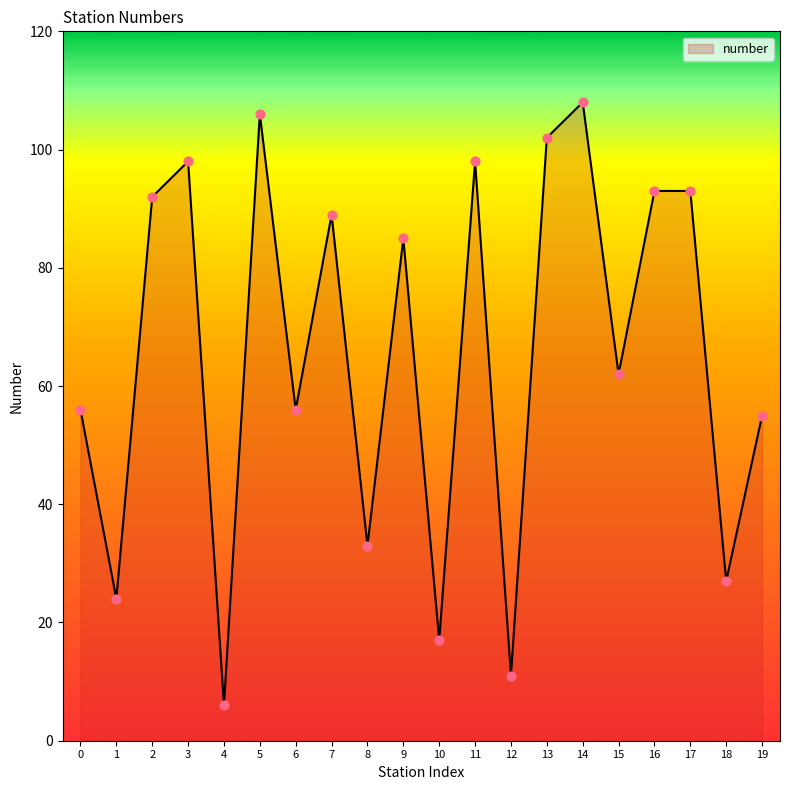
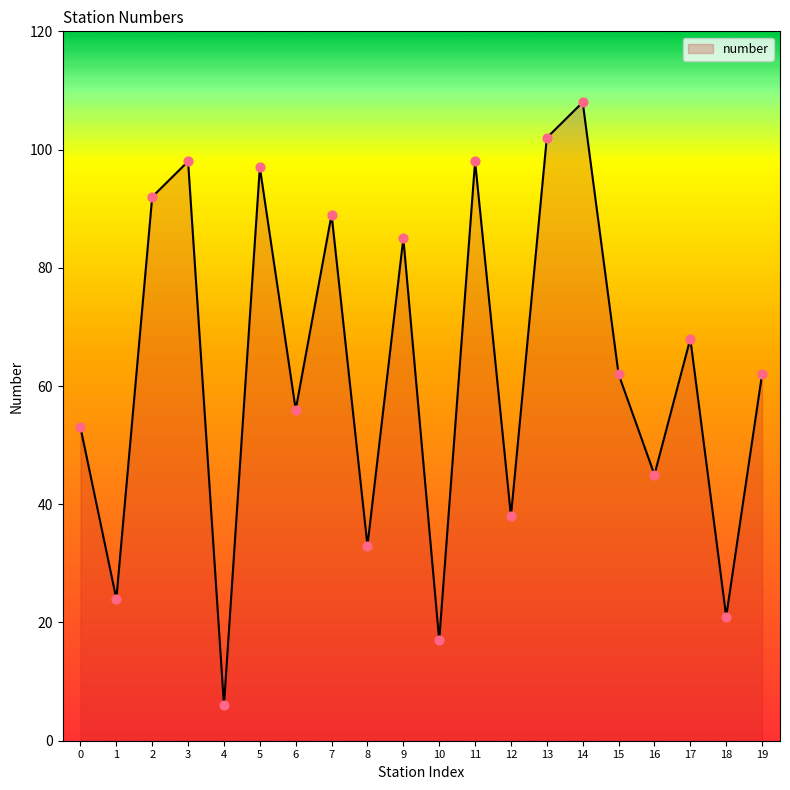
0: 56 -> 53
5: 106 -> 97
12: 11 -> 38
16: 93 -> 45
17: 93 -> 68
18: 27 -> 21
19: 55 -> 62
